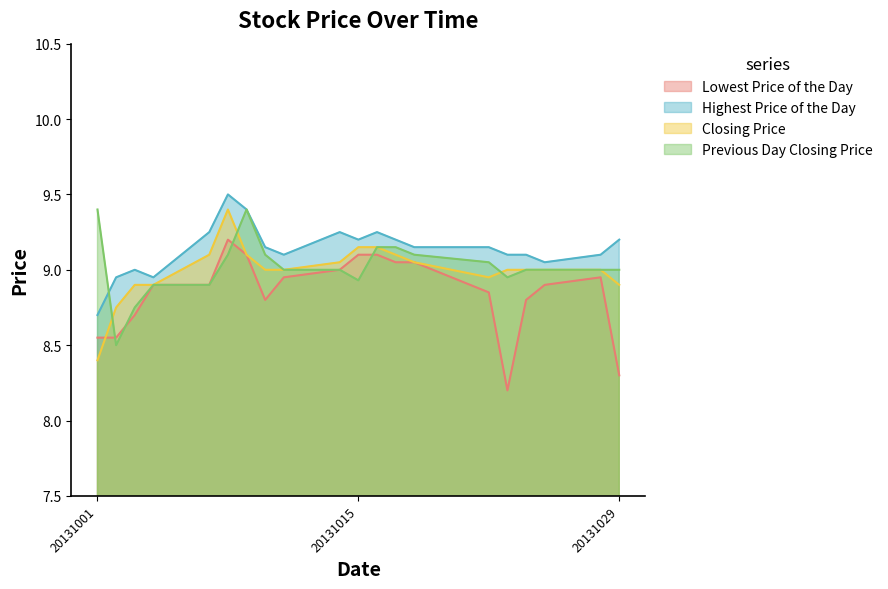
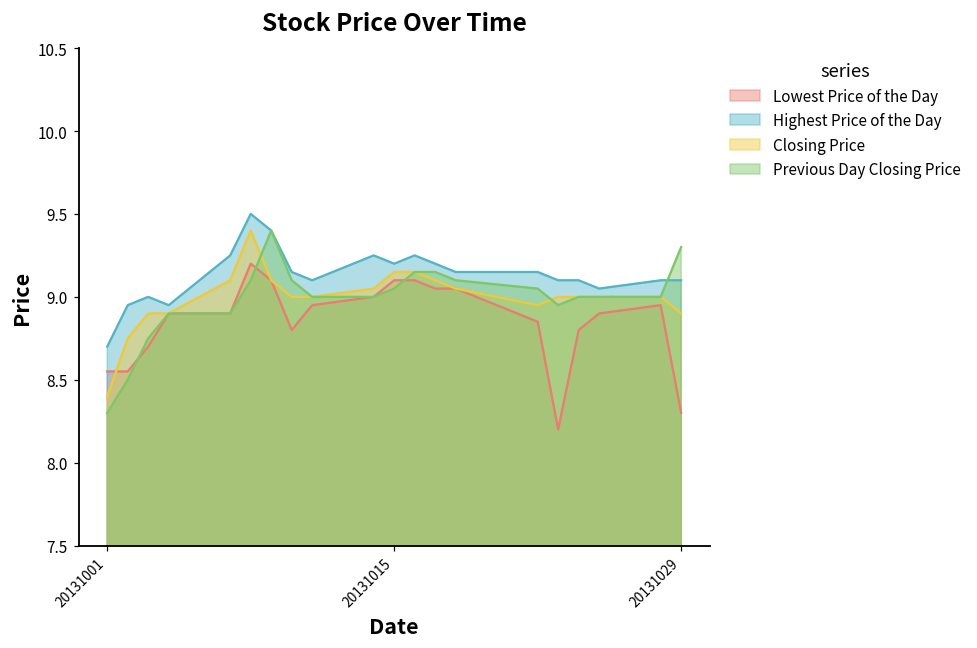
Previous Day Closing Price, 20131001: 9.4 -> 8.3
Previous Day Closing Price, 20131015: 8.93 -> 9.05
Highest Price of the Day, 20131029: 9.2 -> 9.1
Previous Day Closing Price, 20131029: 9.0 -> 9.3
